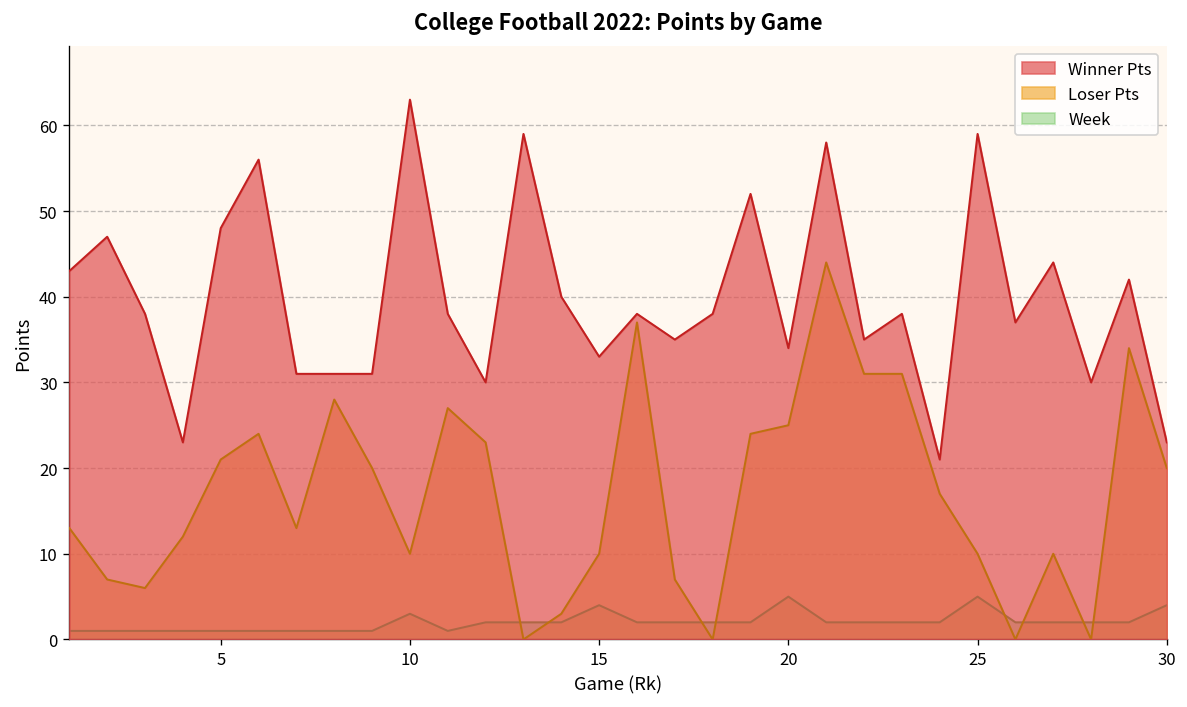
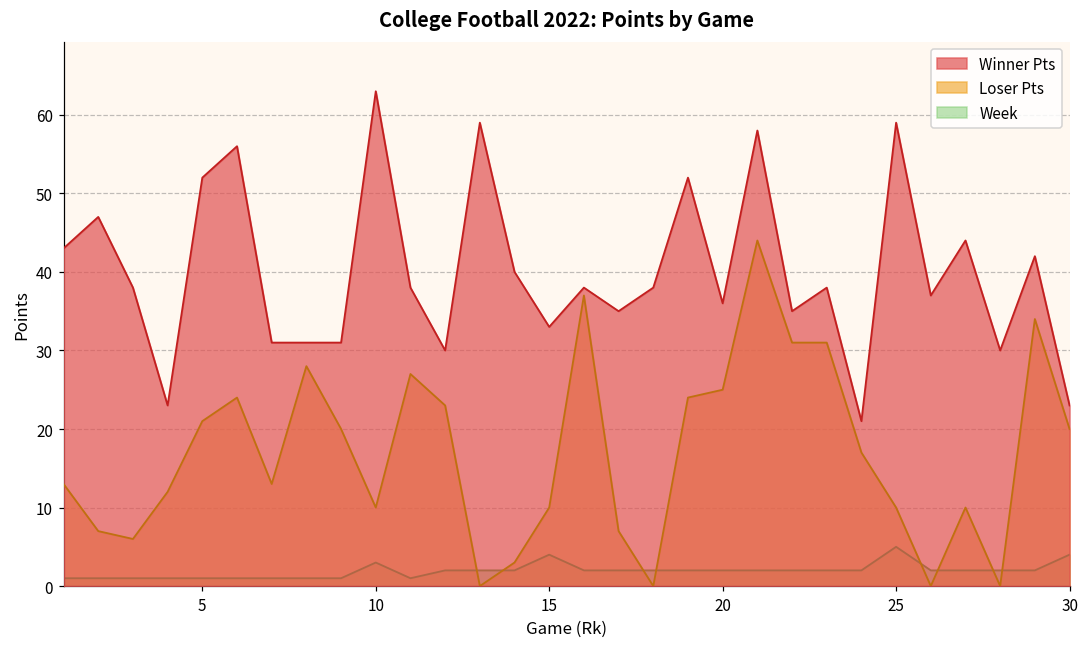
Winner Pts, 5: 48 -> 52
Winner Pts, 20: 34 -> 36
Week, 20: 5 -> 2
